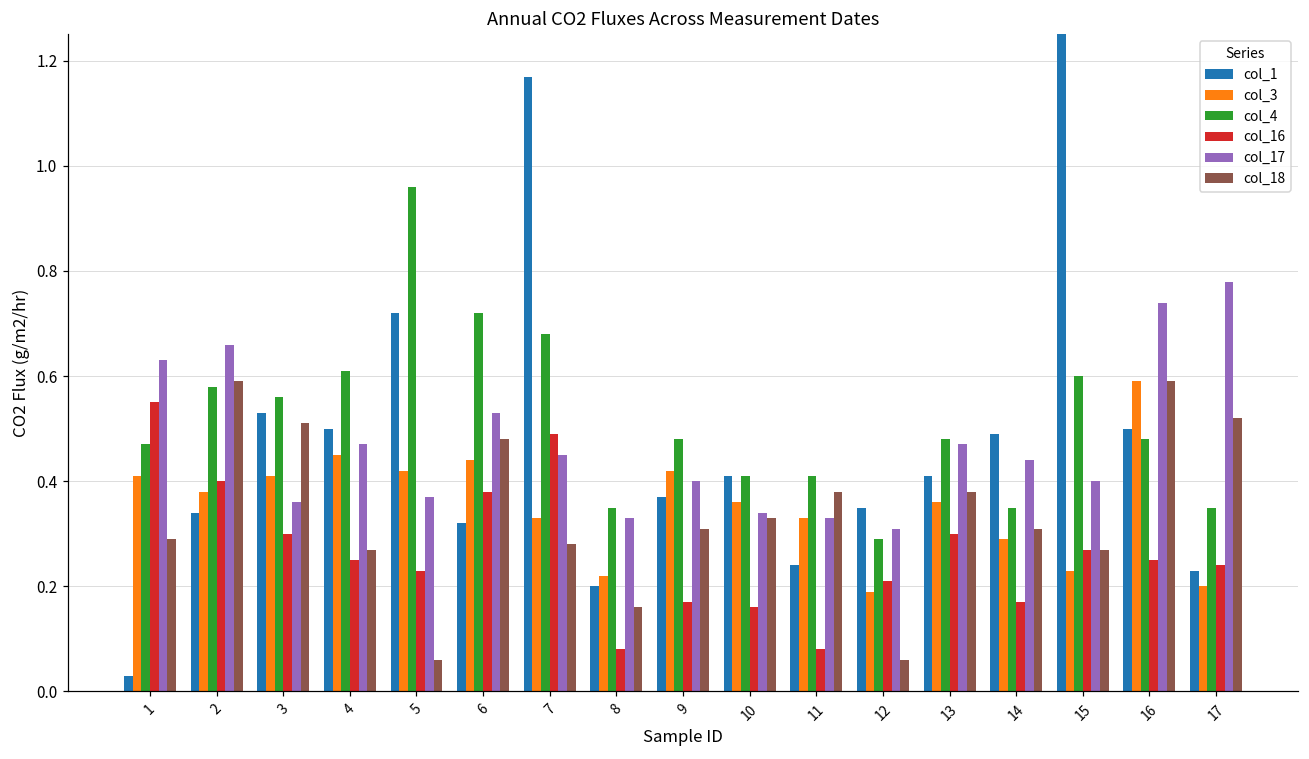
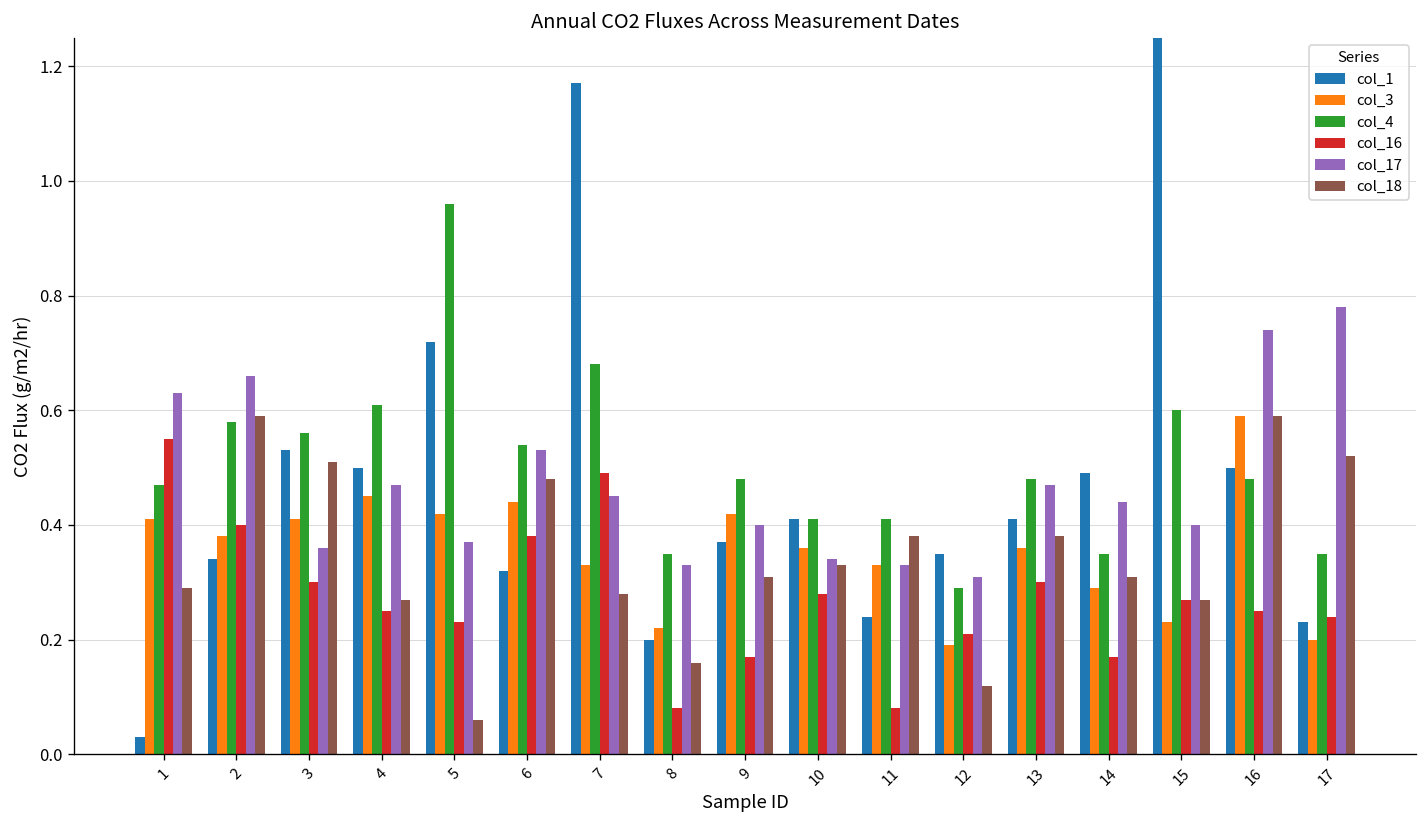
col_4, 6: 0.72 -> 0.54
col_16, 10: 0.16 -> 0.28
col_18, 12: 0.06 -> 0.12
